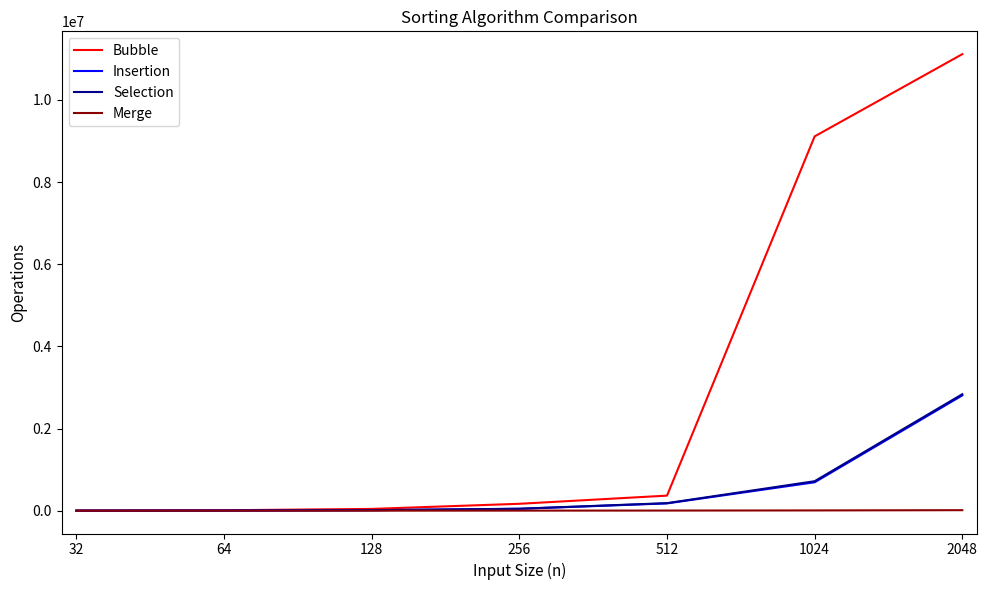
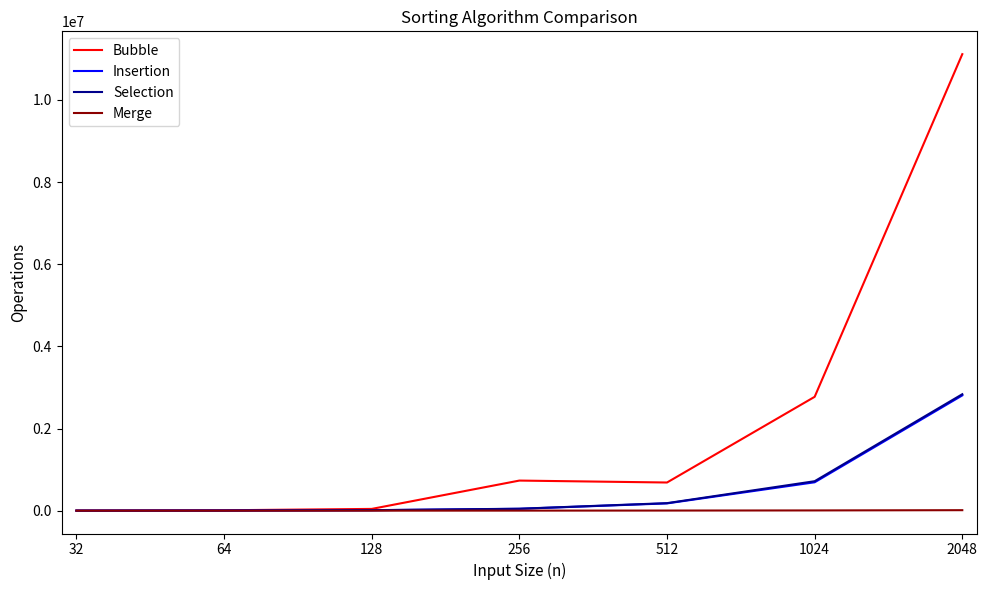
Bubble, 256: 200000 -> 700000
Bubble, 512: 400000 -> 700000
Bubble, 1024: 9100000 -> 2800000
